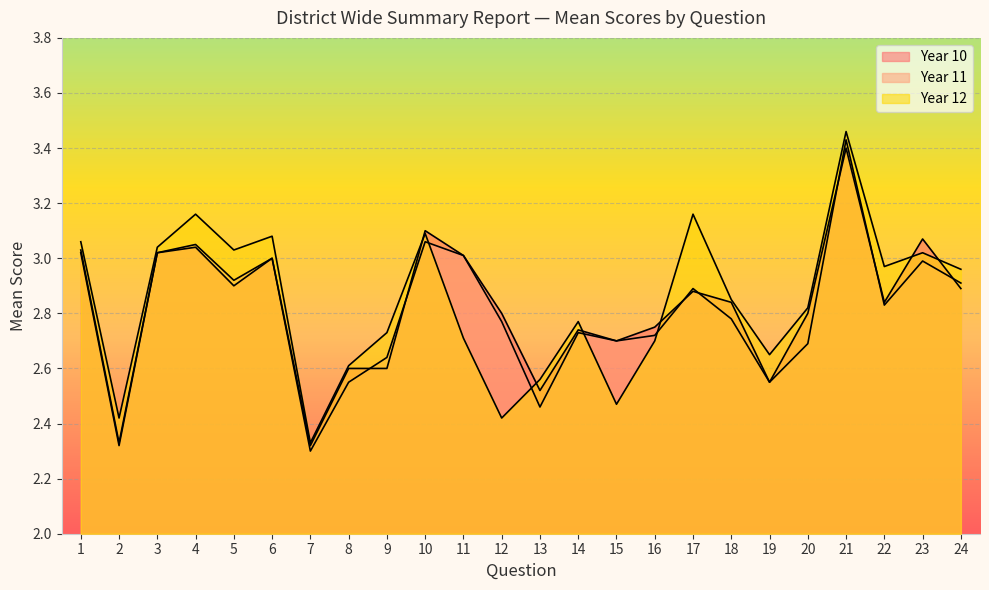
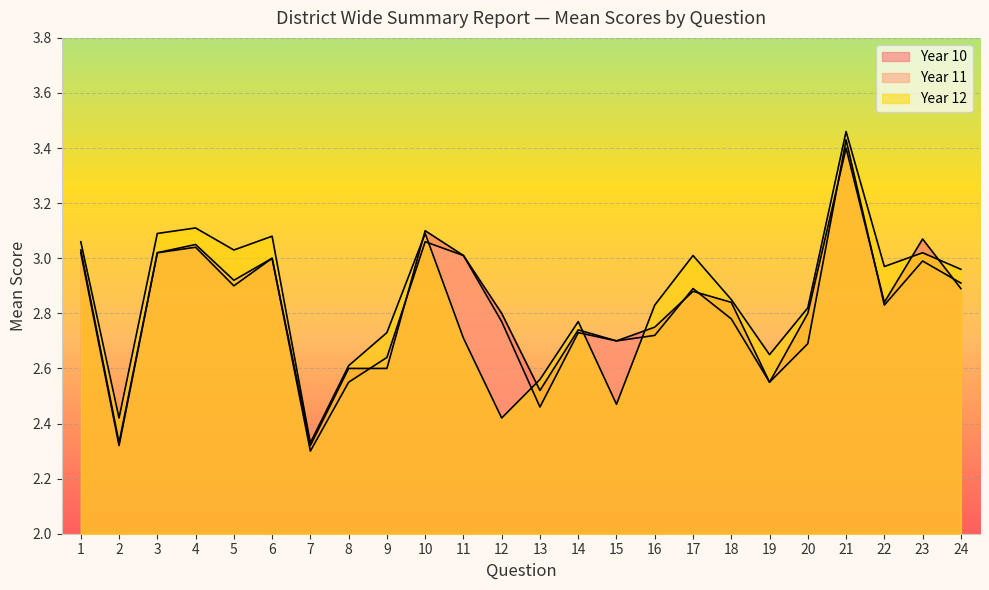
Year 12, 3: 3.04 -> 3.09
Year 12, 4: 3.16 -> 3.11
Year 12, 16: 2.70 -> 2.83
Year 12, 17: 3.16 -> 3.01
